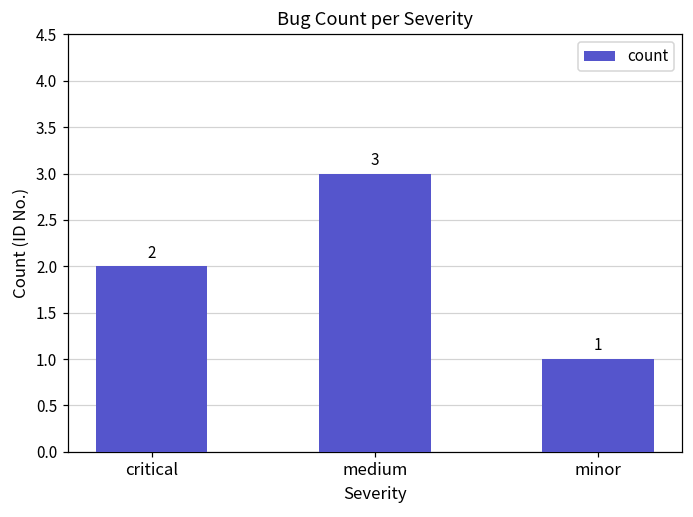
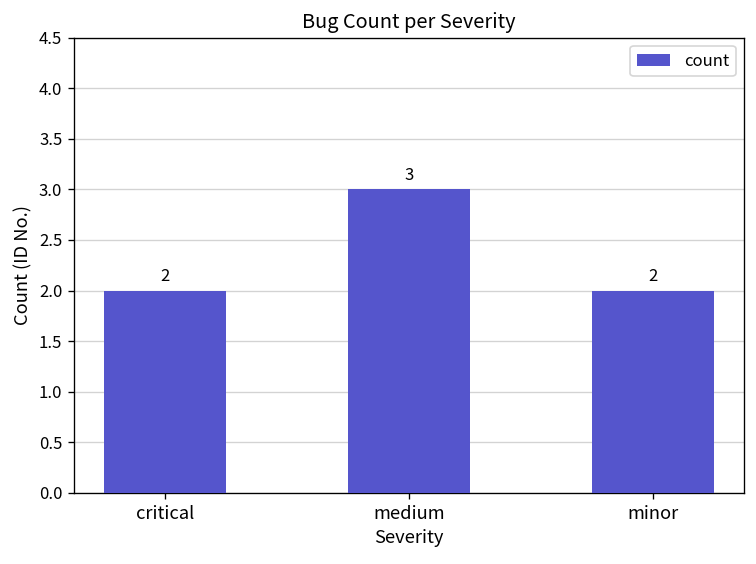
minor: 1 -> 2
